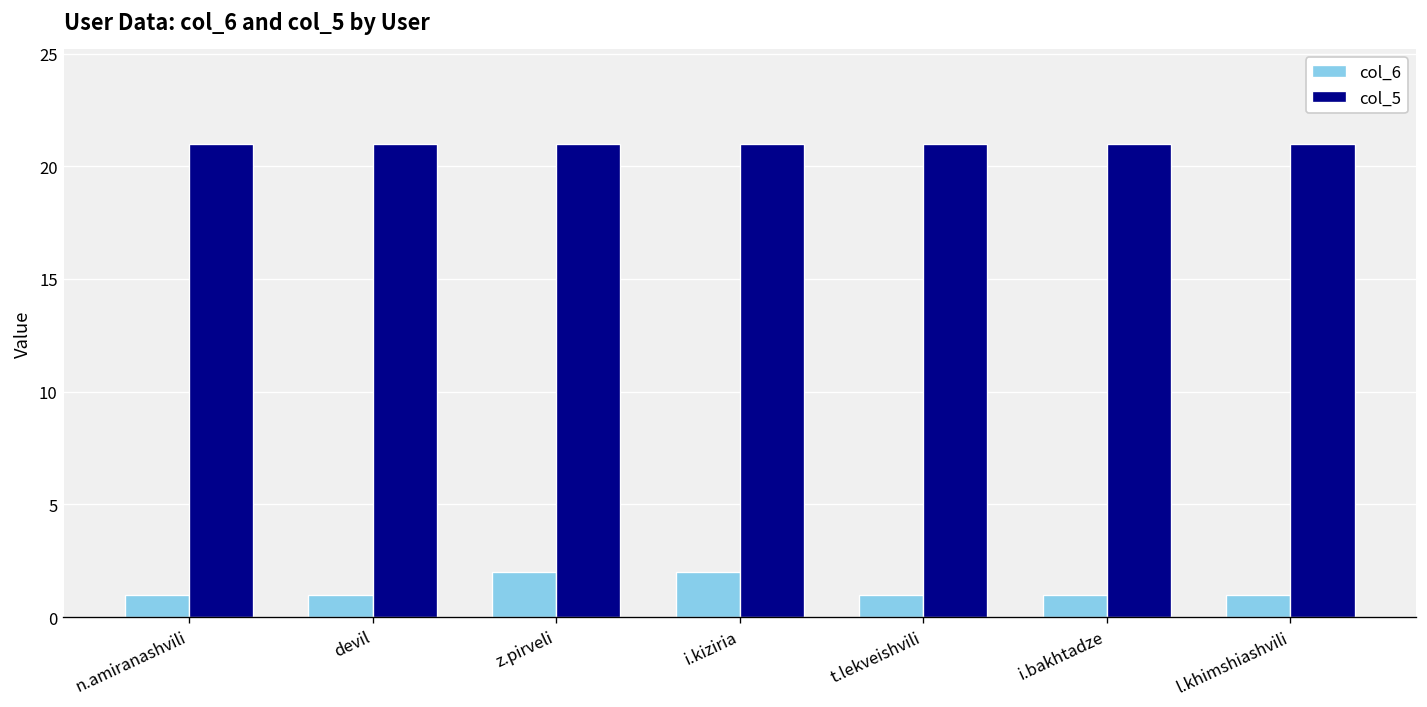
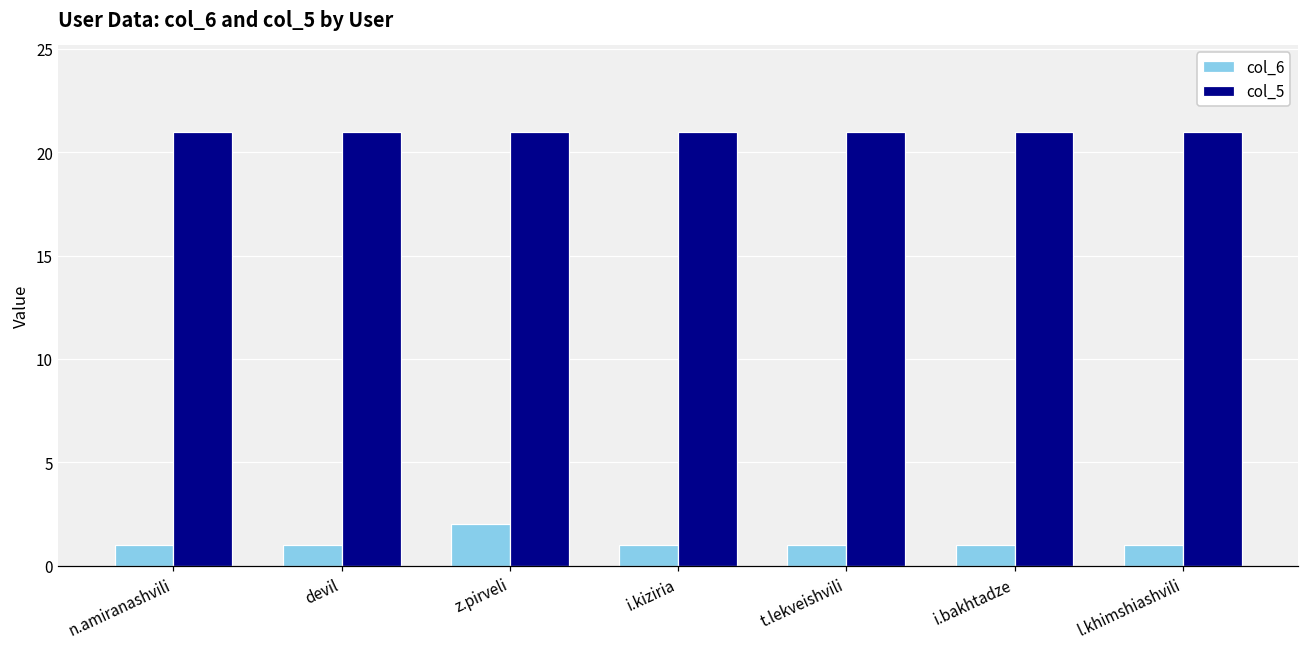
col_6, i.kiziria: 2 -> 1
